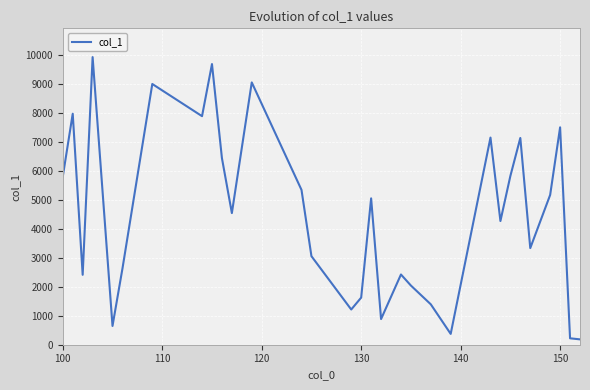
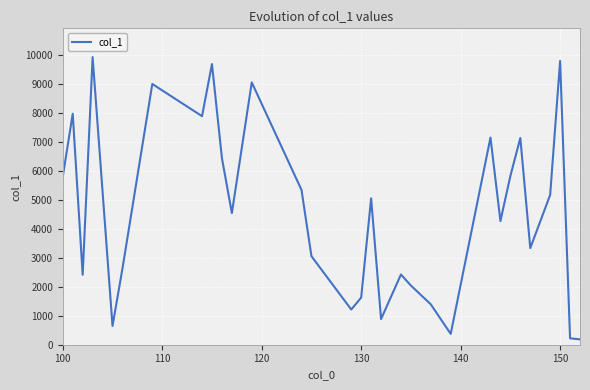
150: 7500 -> 9800
